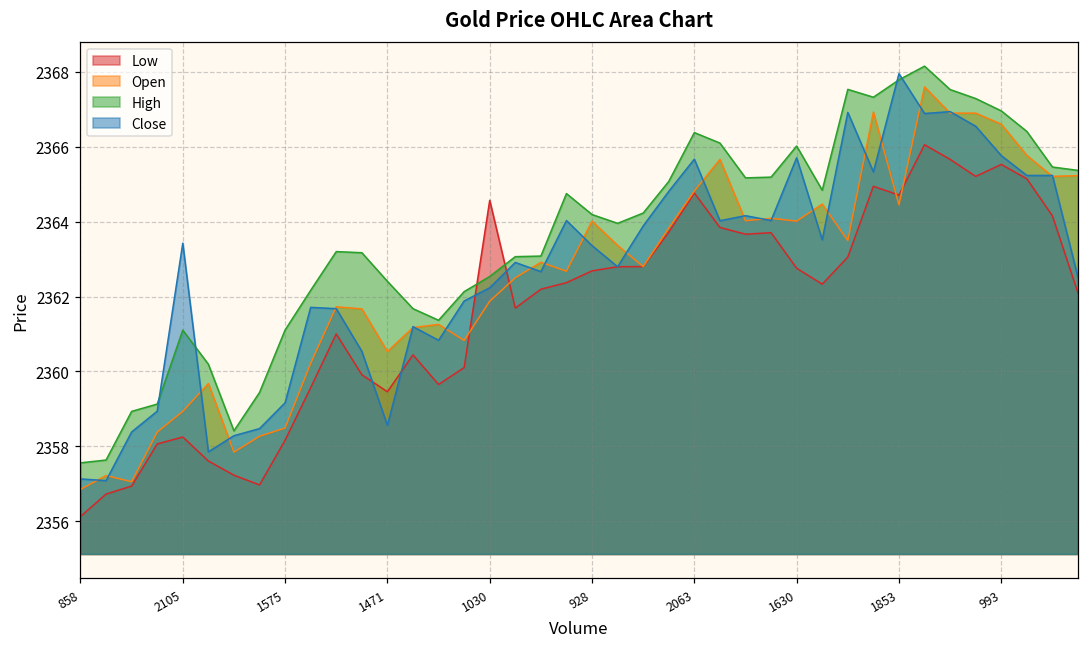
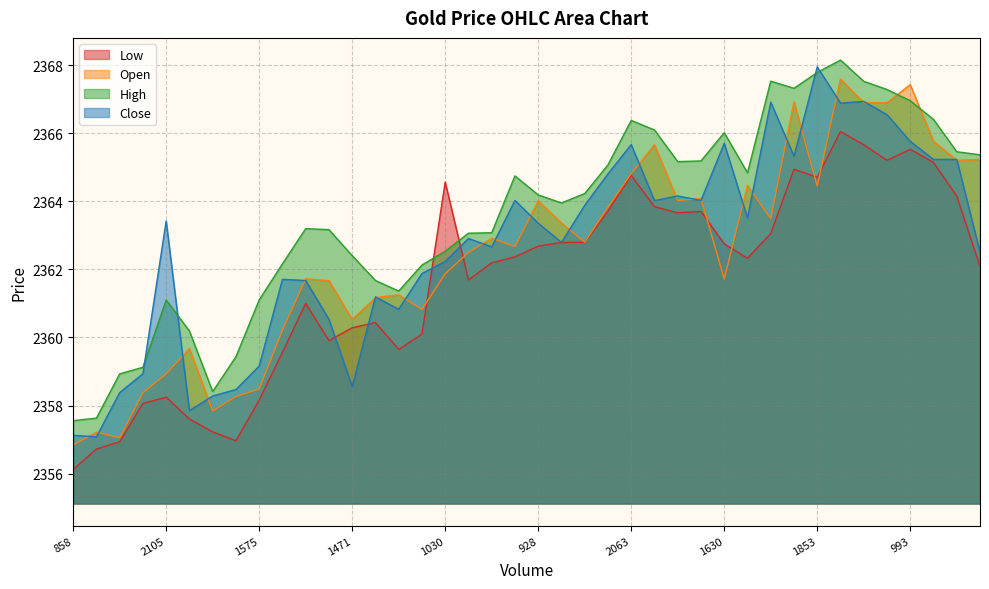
Low, 1471: 2359.5 -> 2360.3
Open, 1630: 2364.0 -> 2361.7
Open, 993: 2366.6 -> 2367.4
